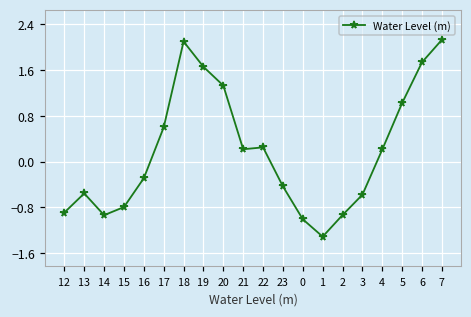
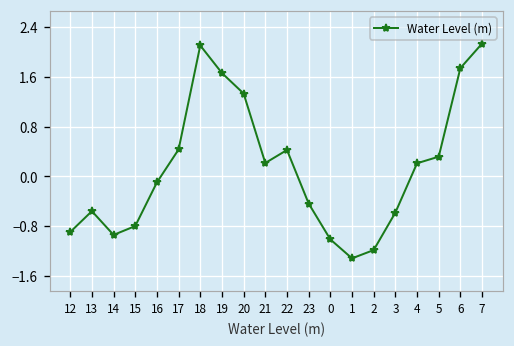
16: -0.3 -> -0.1
17: 0.6 -> 0.4
22: 0.2 -> 0.4
2: -0.9 -> -1.2
5: 1.0 -> 0.3
